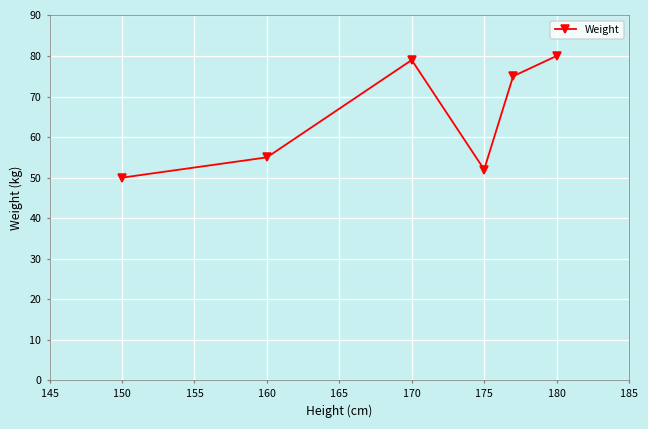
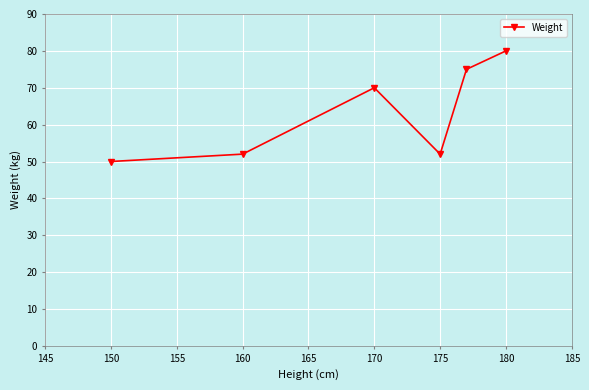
160: 55 -> 52
170: 79 -> 70
